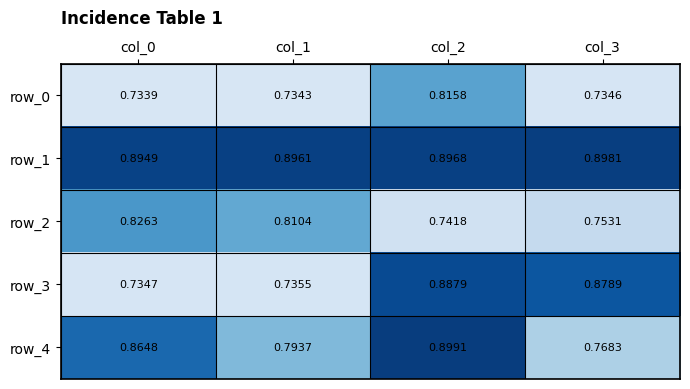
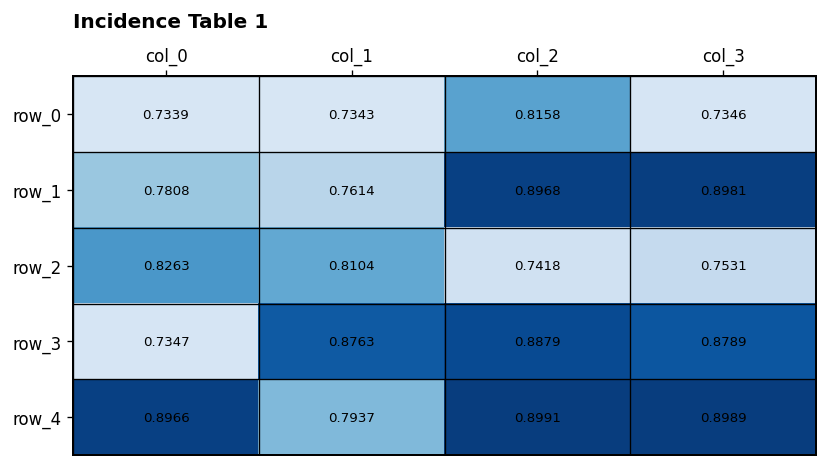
row_1, col_0: 0.8949 -> 0.7808
row_1, col_1: 0.8961 -> 0.7614
row_3, col_1: 0.7355 -> 0.8763
row_4, col_0: 0.8648 -> 0.8966
row_4, col_3: 0.7683 -> 0.8989
